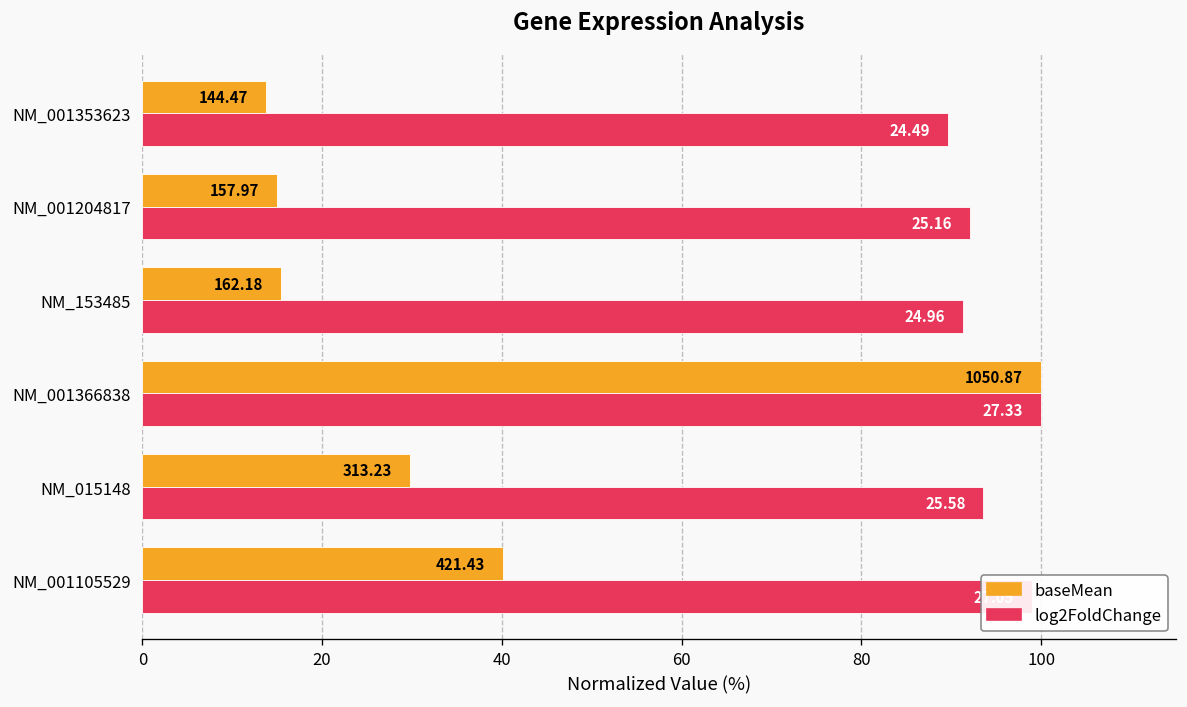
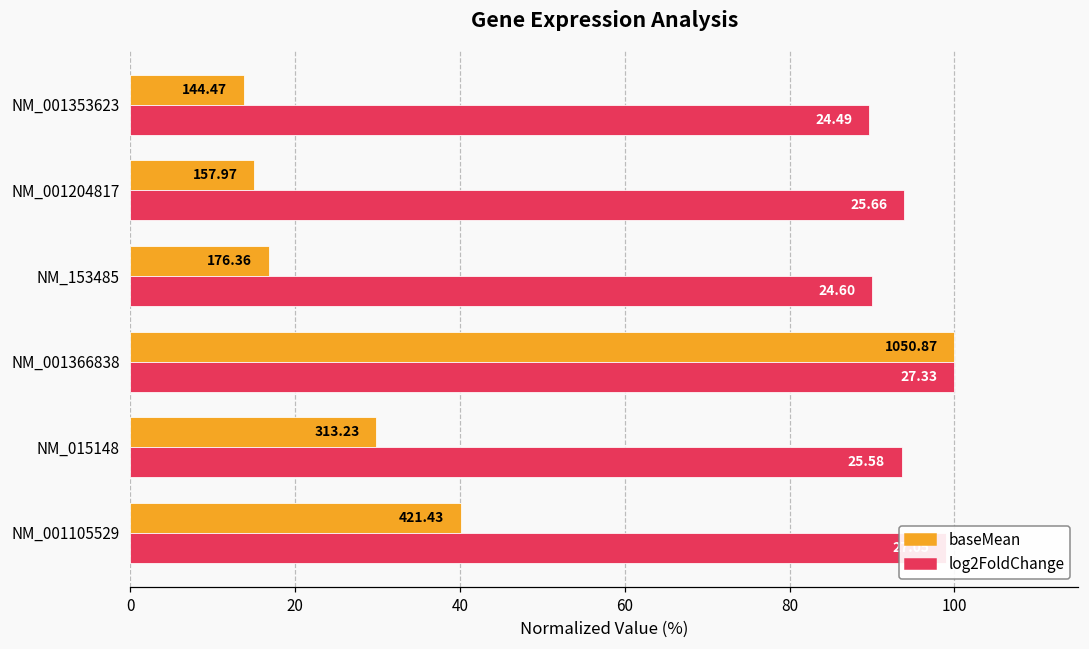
log2FoldChange, NM_001204817: 25.16 -> 25.66
baseMean, NM_153485: 162.18 -> 176.36
log2FoldChange, NM_153485: 24.96 -> 24.60
